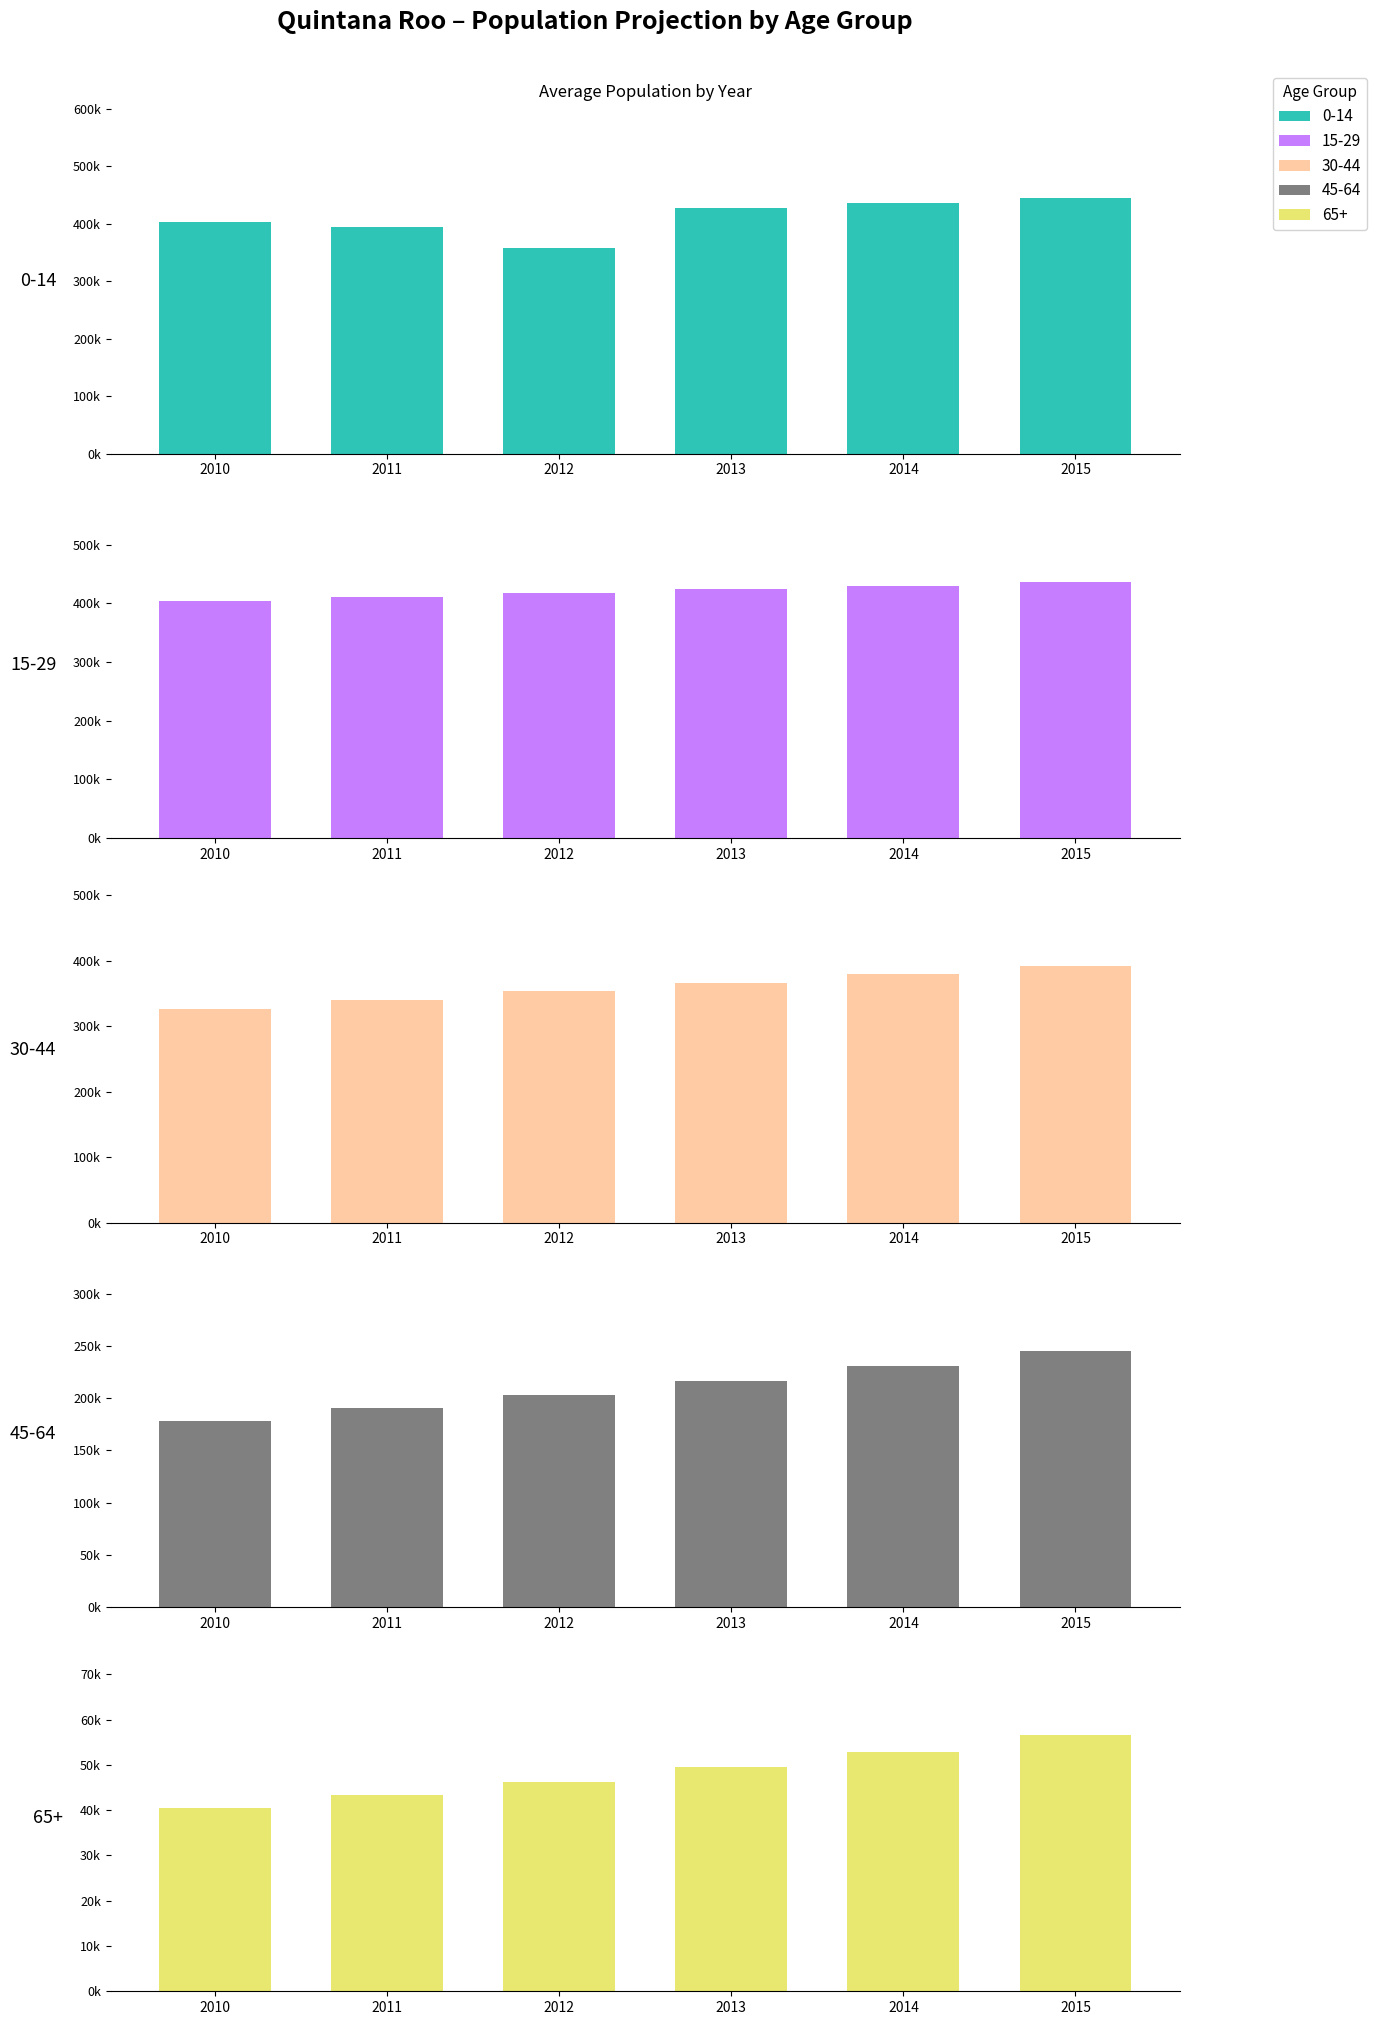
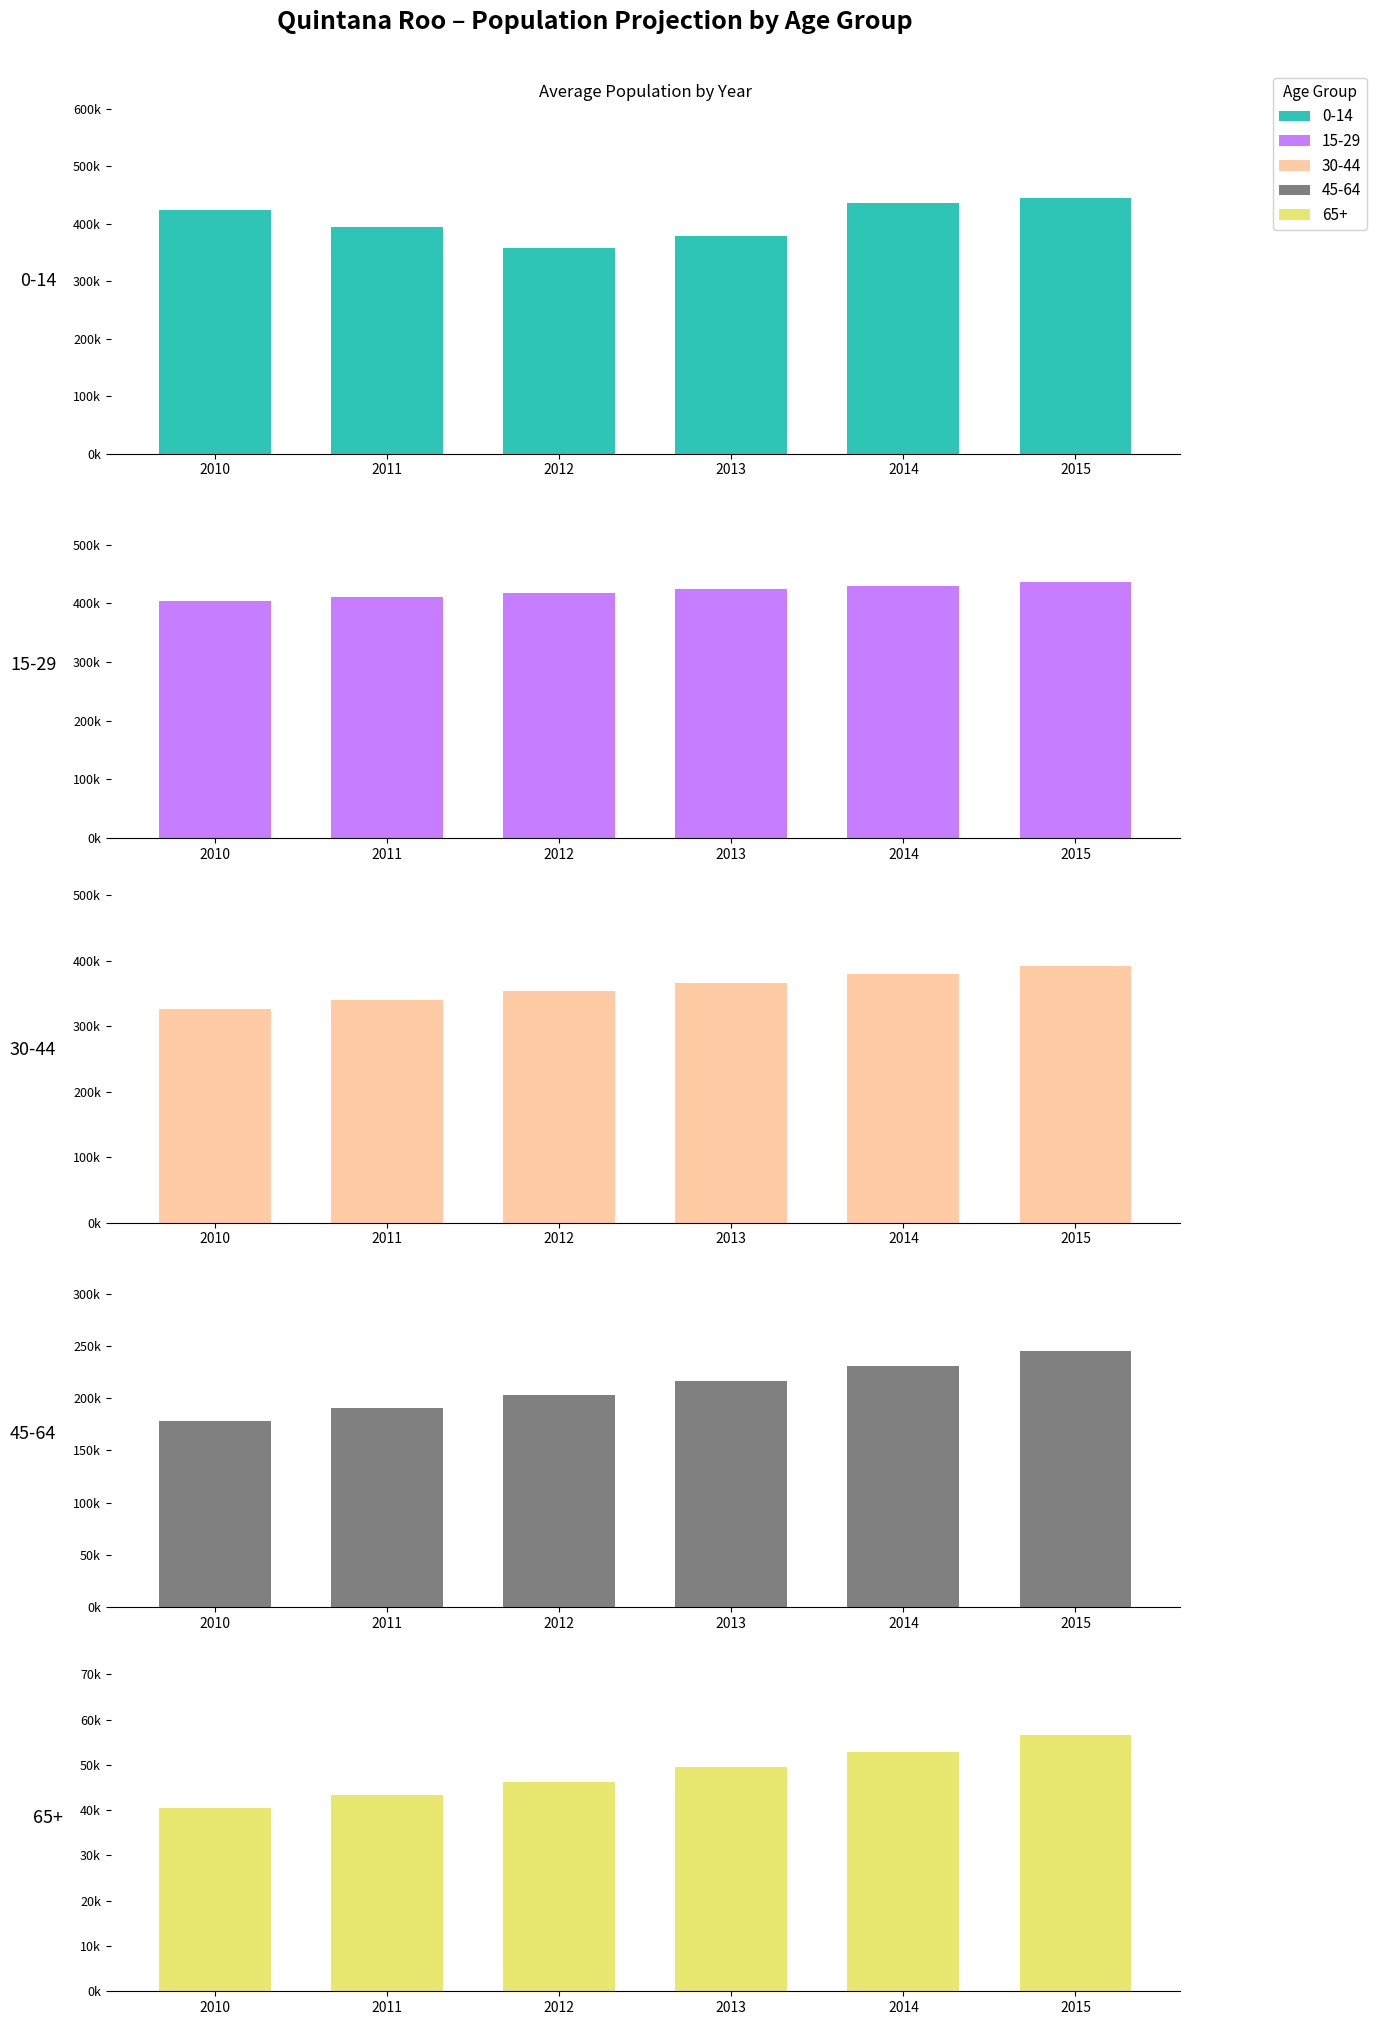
Average Population by Year, 2010: 400000 -> 420000
Average Population by Year, 2013: 430000 -> 380000
